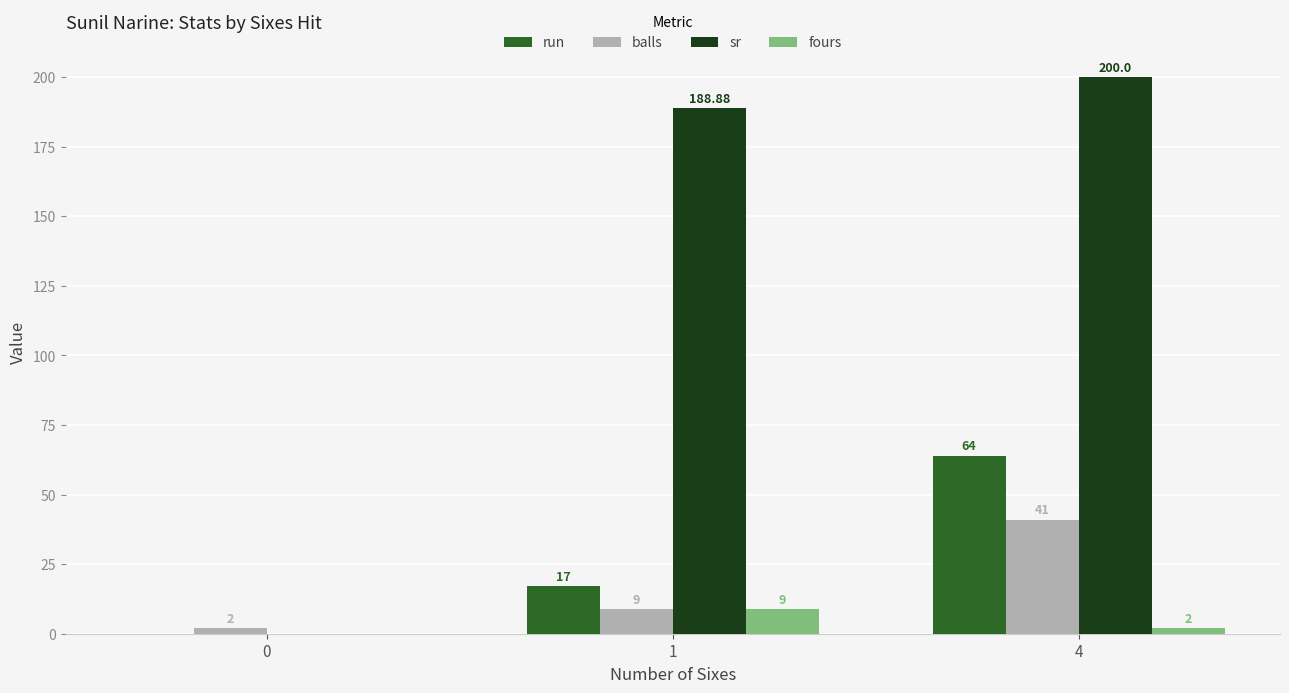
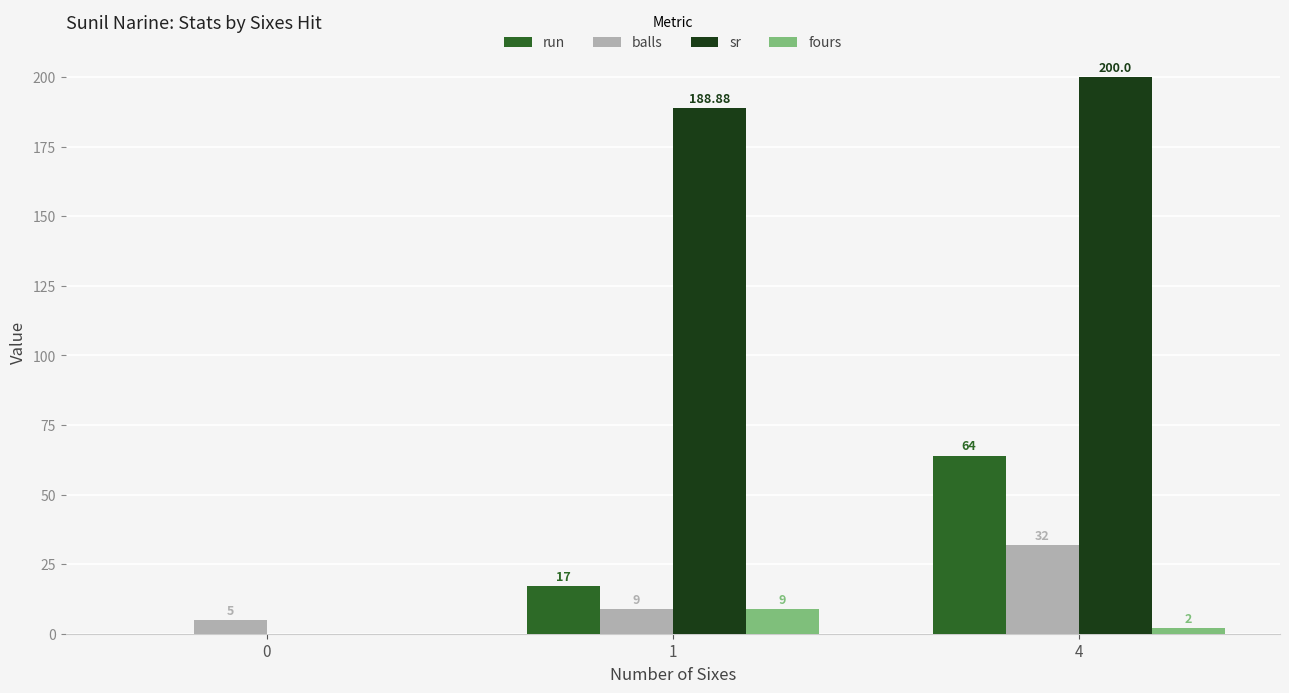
balls, 0: 2 -> 5
balls, 4: 41 -> 32
